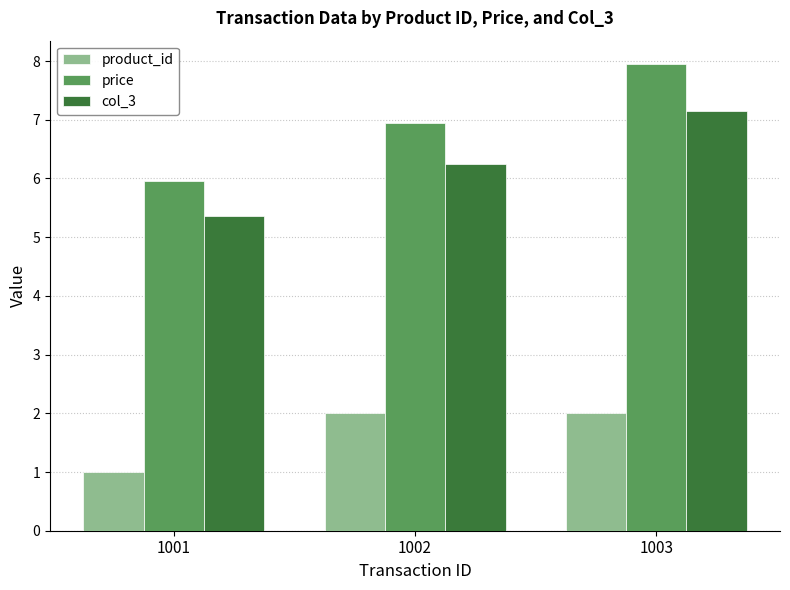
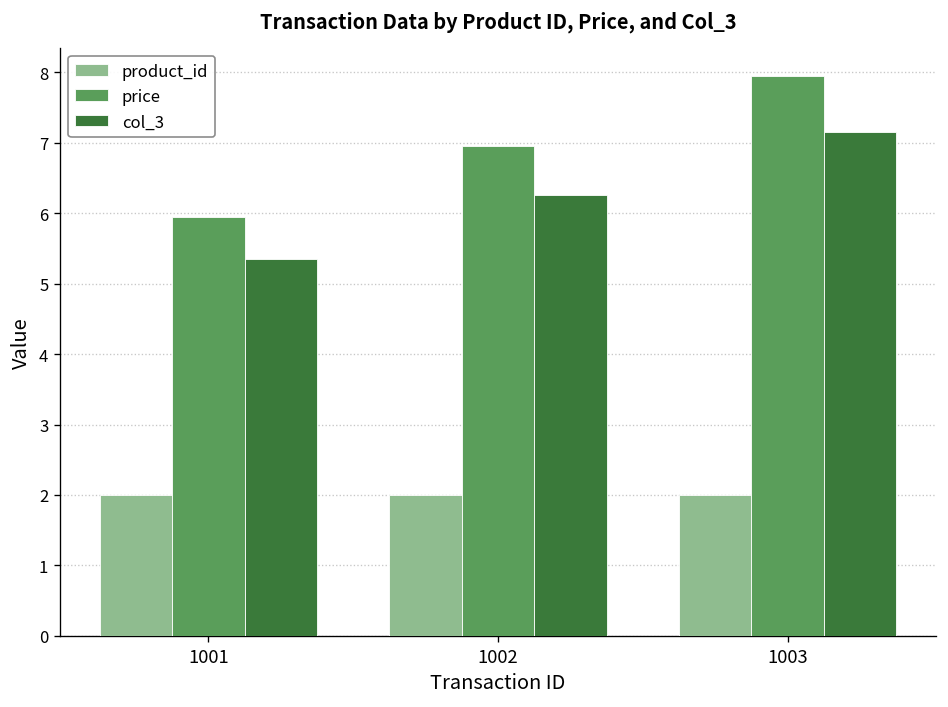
product_id, 1001: 1 -> 2
